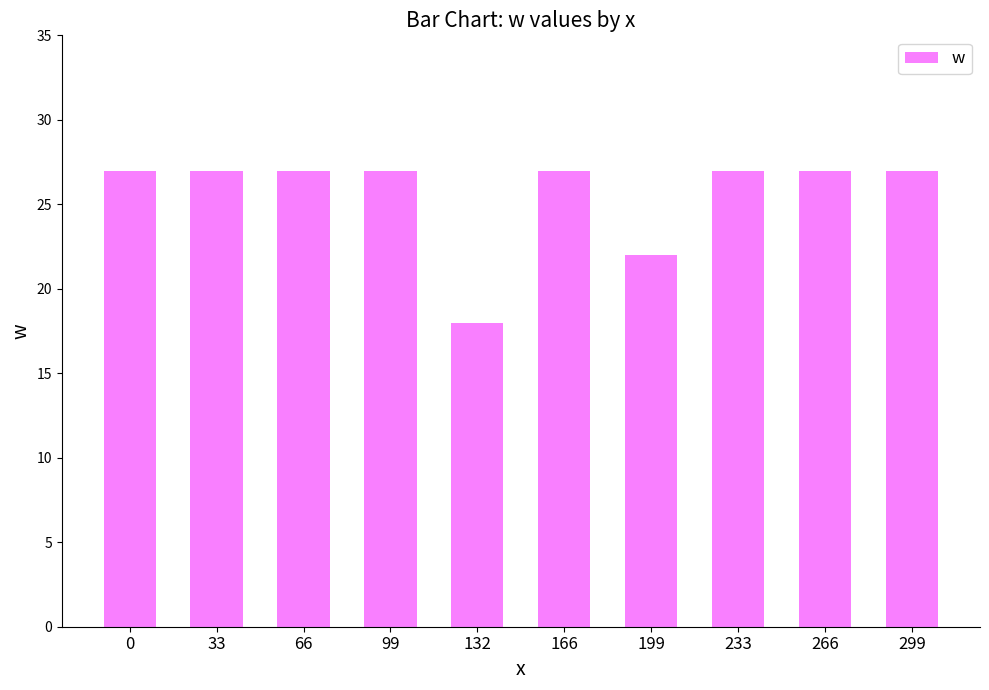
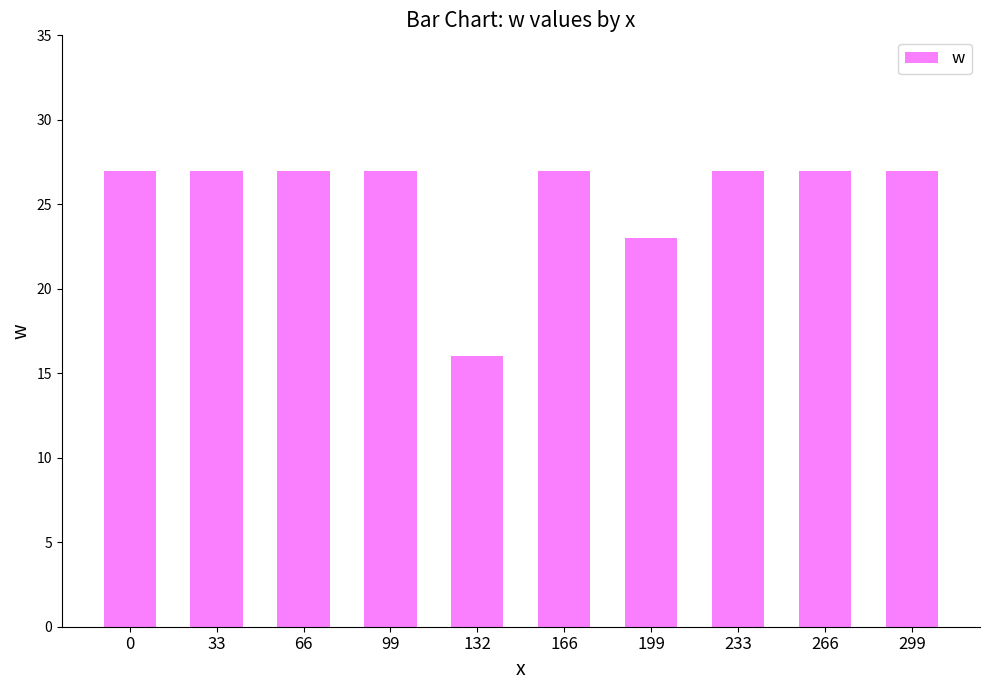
132: 18 -> 16
199: 22 -> 23
